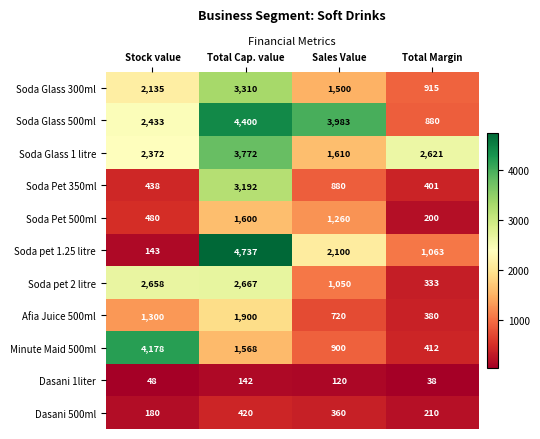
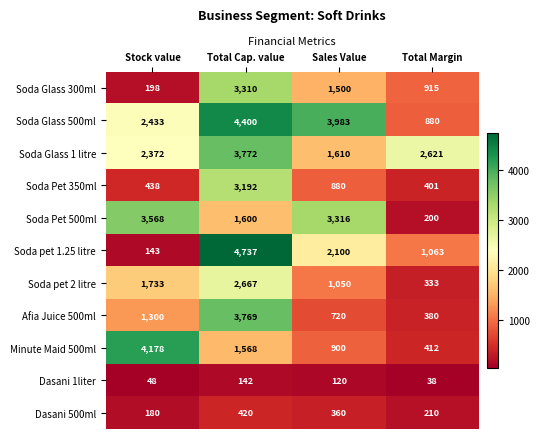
Soda Glass 300ml, Stock value: 2,135 -> 198
Soda Pet 500ml, Stock value: 480 -> 3,568
Soda Pet 500ml, Sales Value: 1,260 -> 3,316
Soda pet 2 litre, Stock value: 2,658 -> 1,733
Afia Juice 500ml, Total Cap. value: 1,900 -> 3,769
